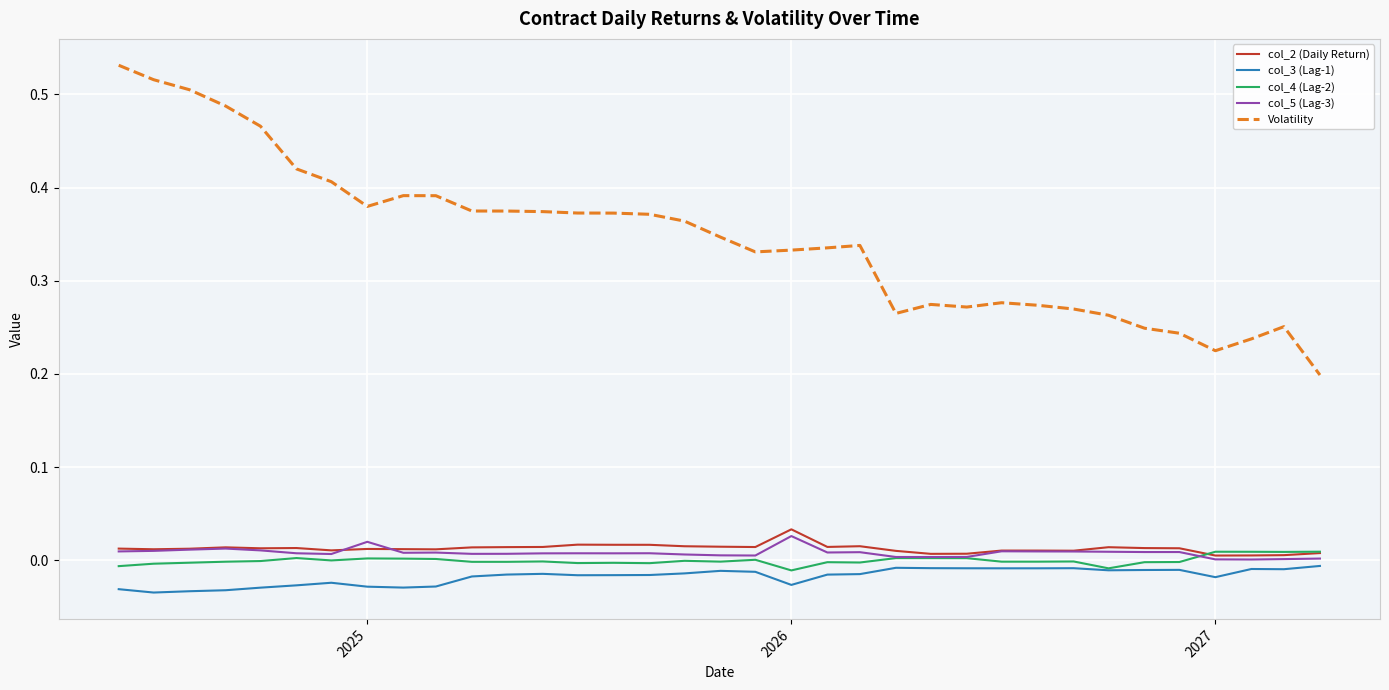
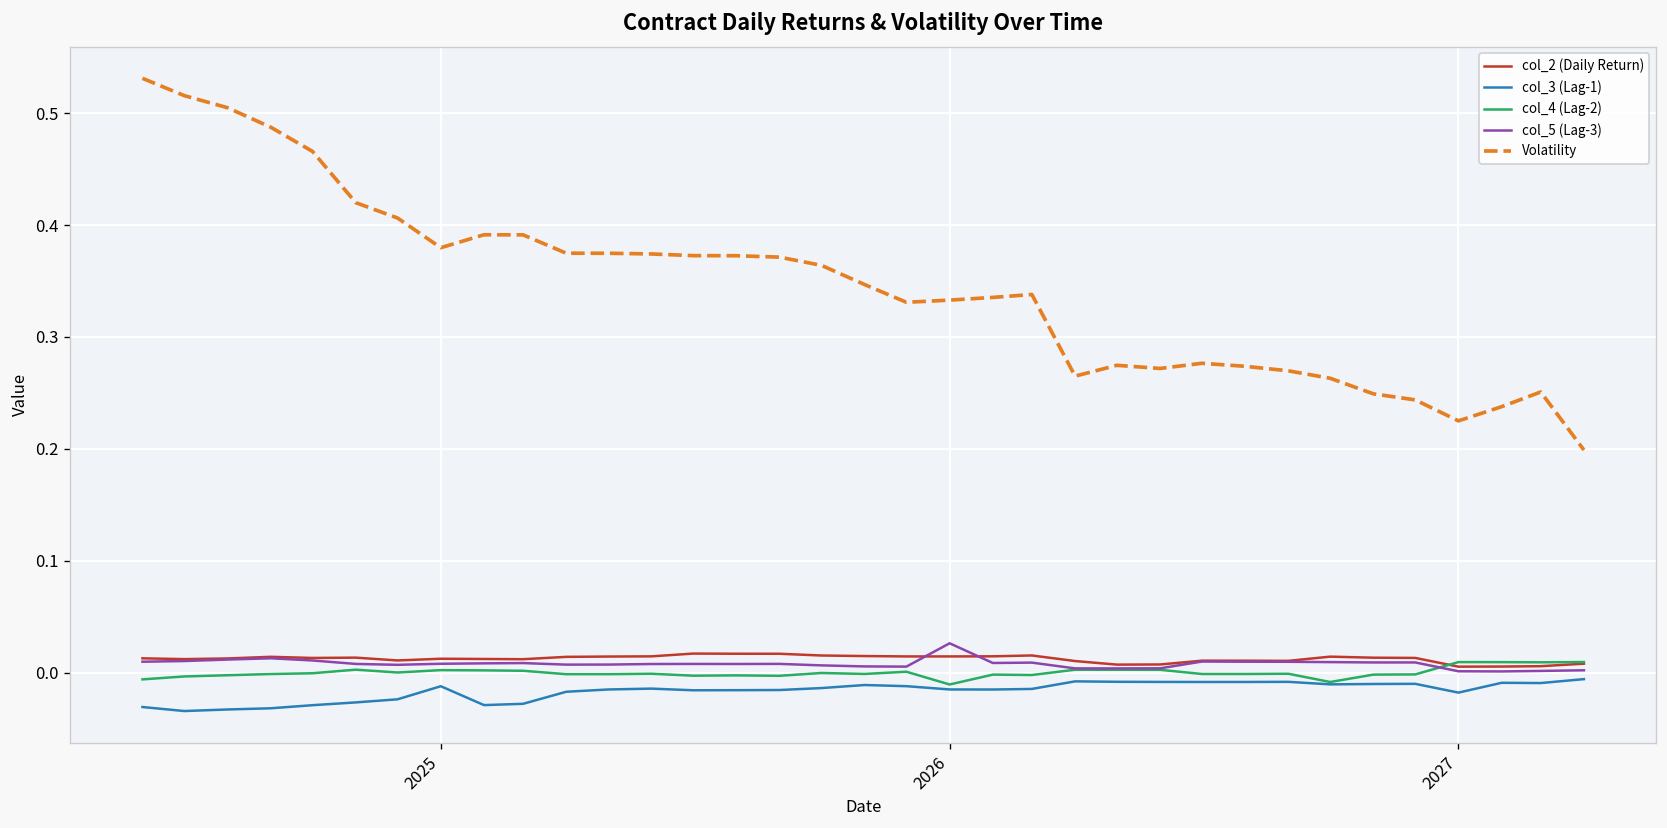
col_3 (Lag-1), 2025: -0.03 -> -0.01
col_5 (Lag-3), 2025: 0.02 -> 0.01
col_2 (Daily Return), 2026: 0.03 -> 0.01
col_3 (Lag-1), 2026: -0.03 -> -0.02
